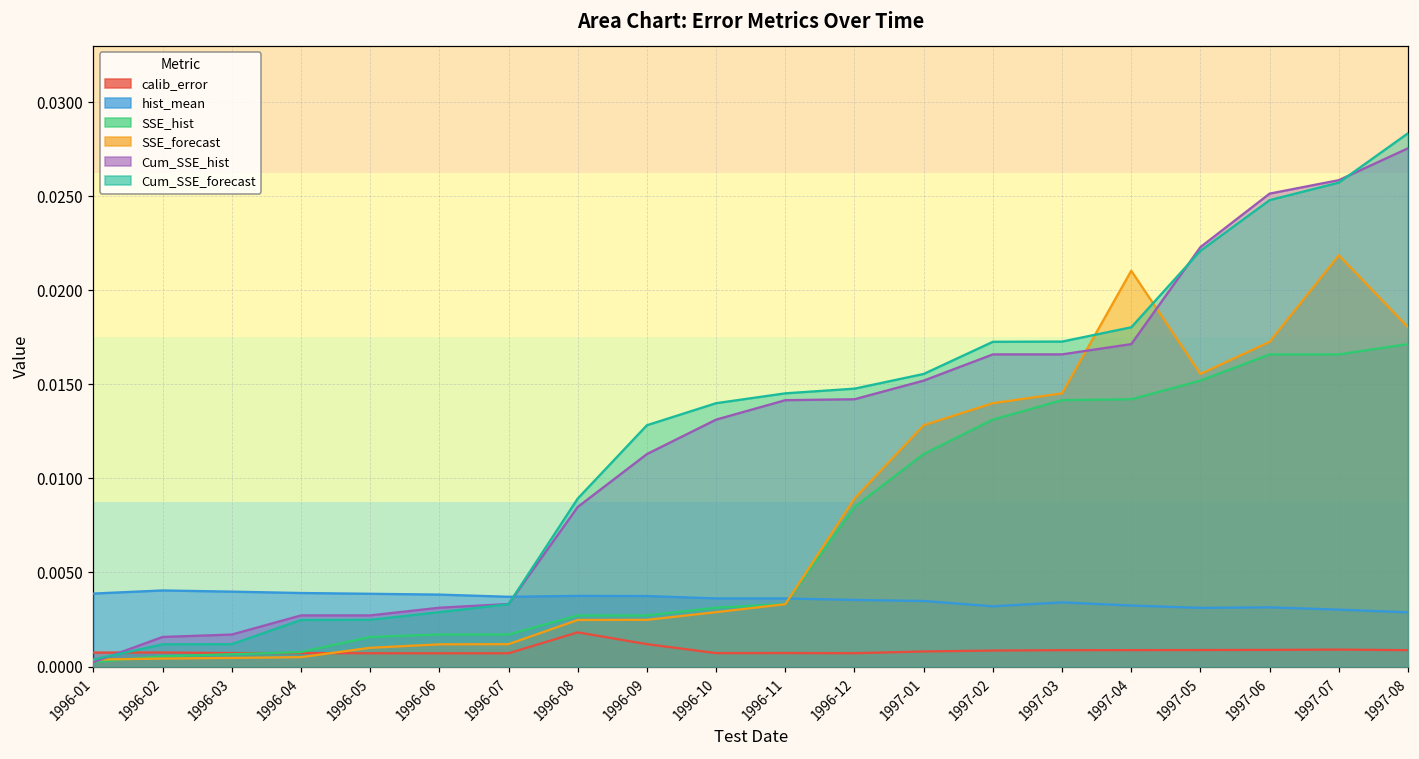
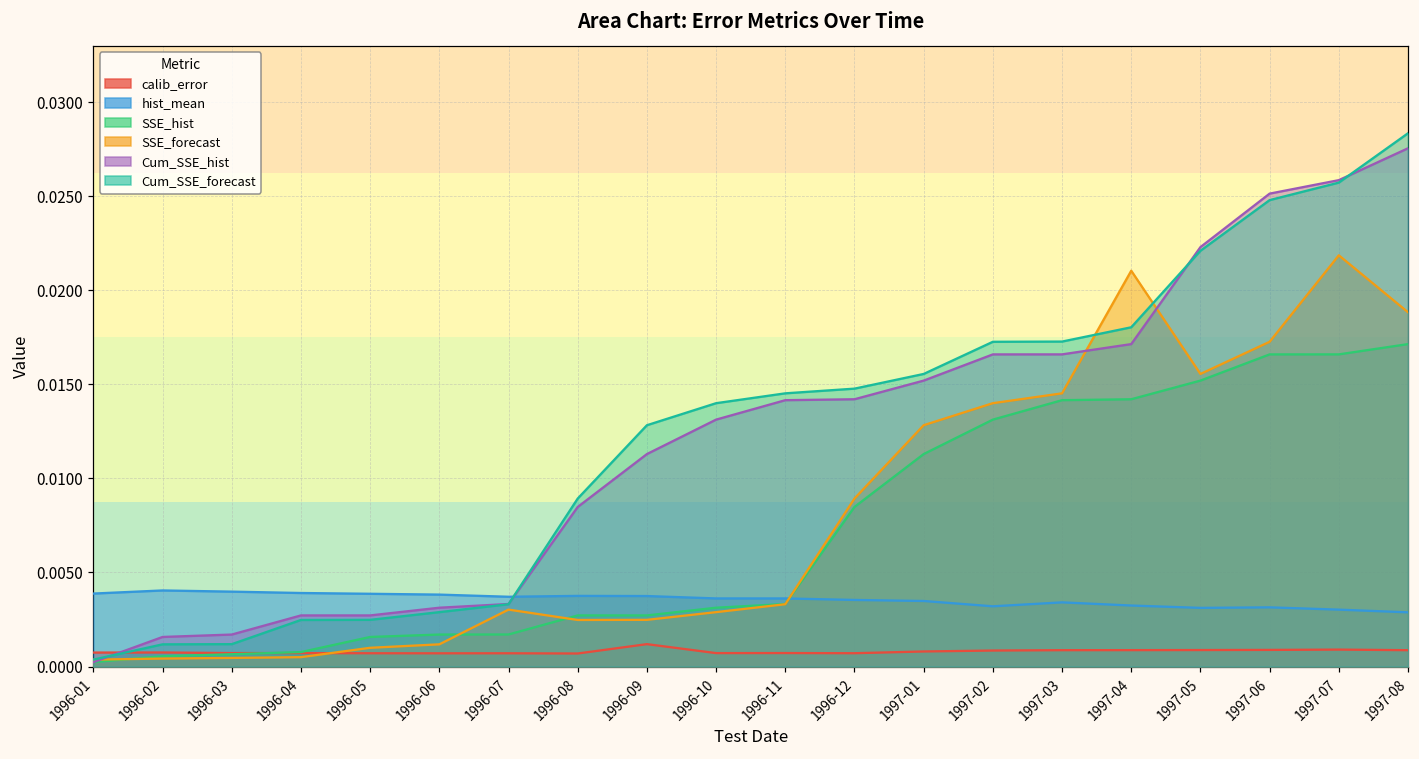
SSE_forecast, 1996-07: 0.0012 -> 0.0030
calib_error, 1996-08: 0.0018 -> 0.0007
SSE_forecast, 1997-08: 0.0180 -> 0.0188
